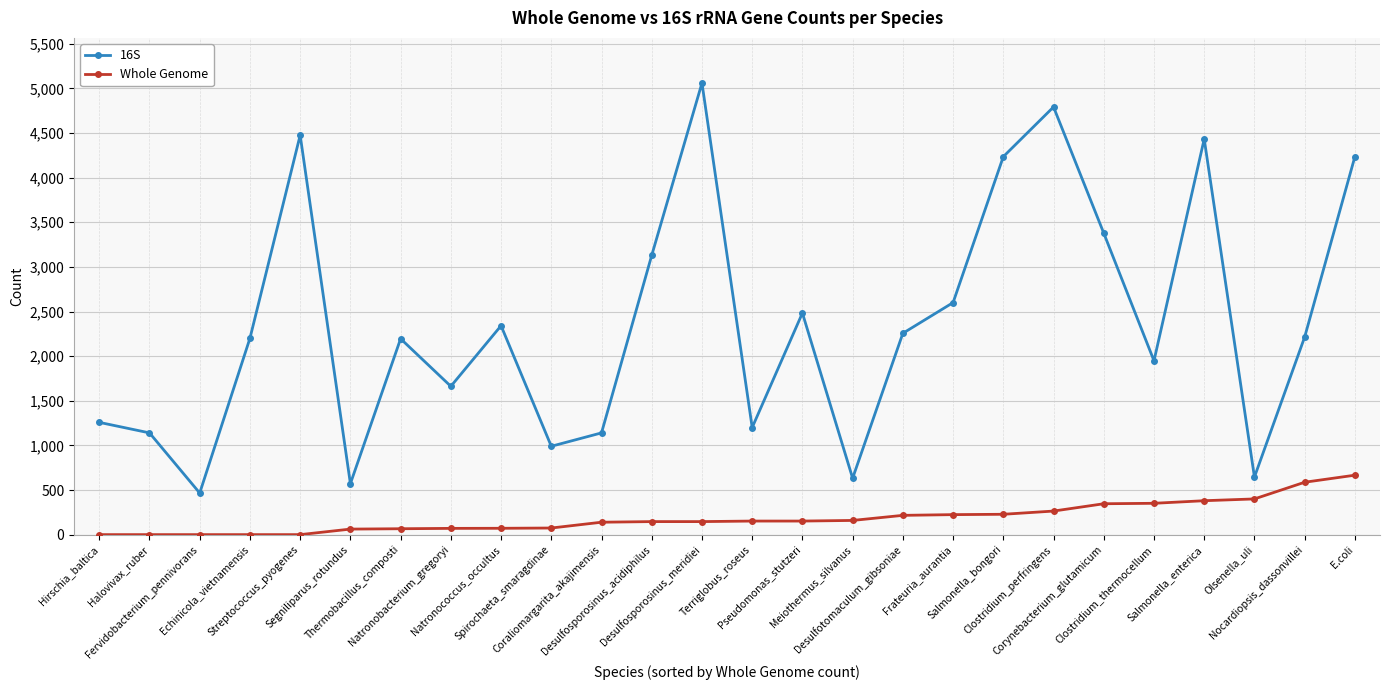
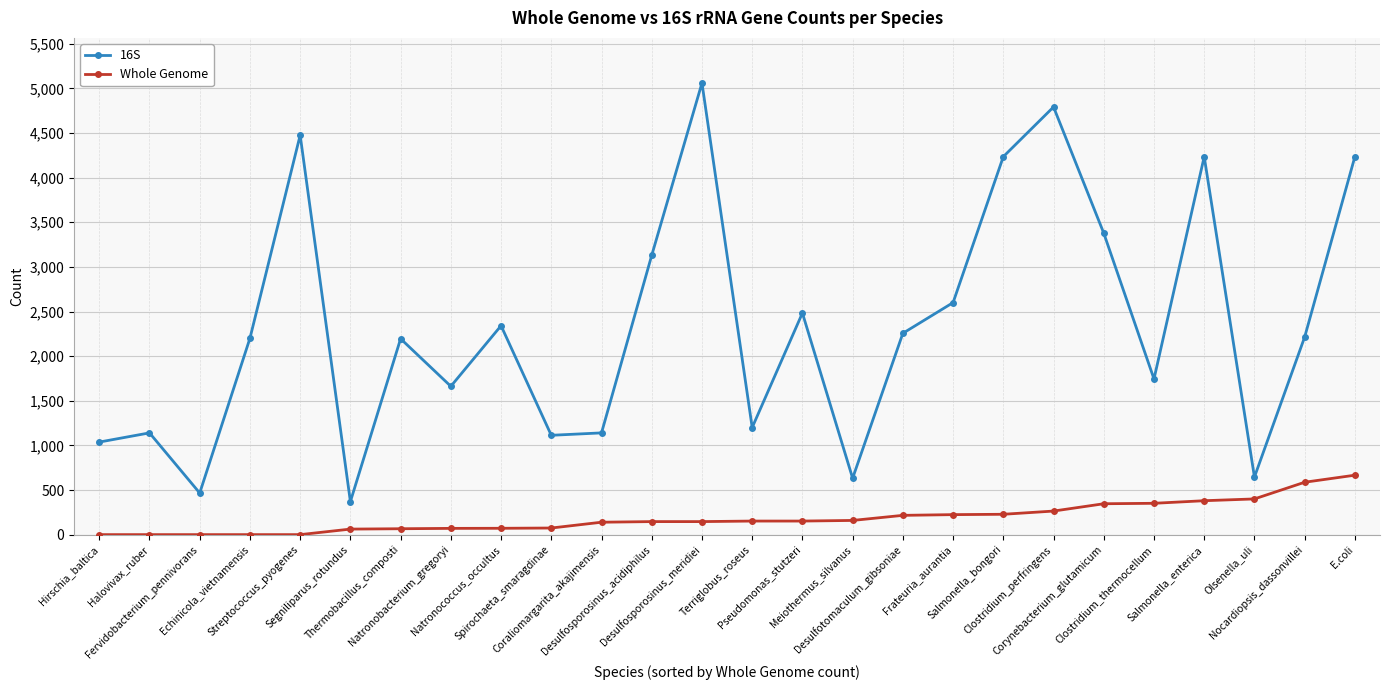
16S, Hirschia_baltica: 1,300 -> 1,000
16S, Segniliparus_rotundus: 600 -> 400
16S, Spirochaeta_smaragdinae: 1,000 -> 1,100
16S, Clostridium_thermocellum: 1,900 -> 1,700
16S, Salmonella_enterica: 4,400 -> 4,200
